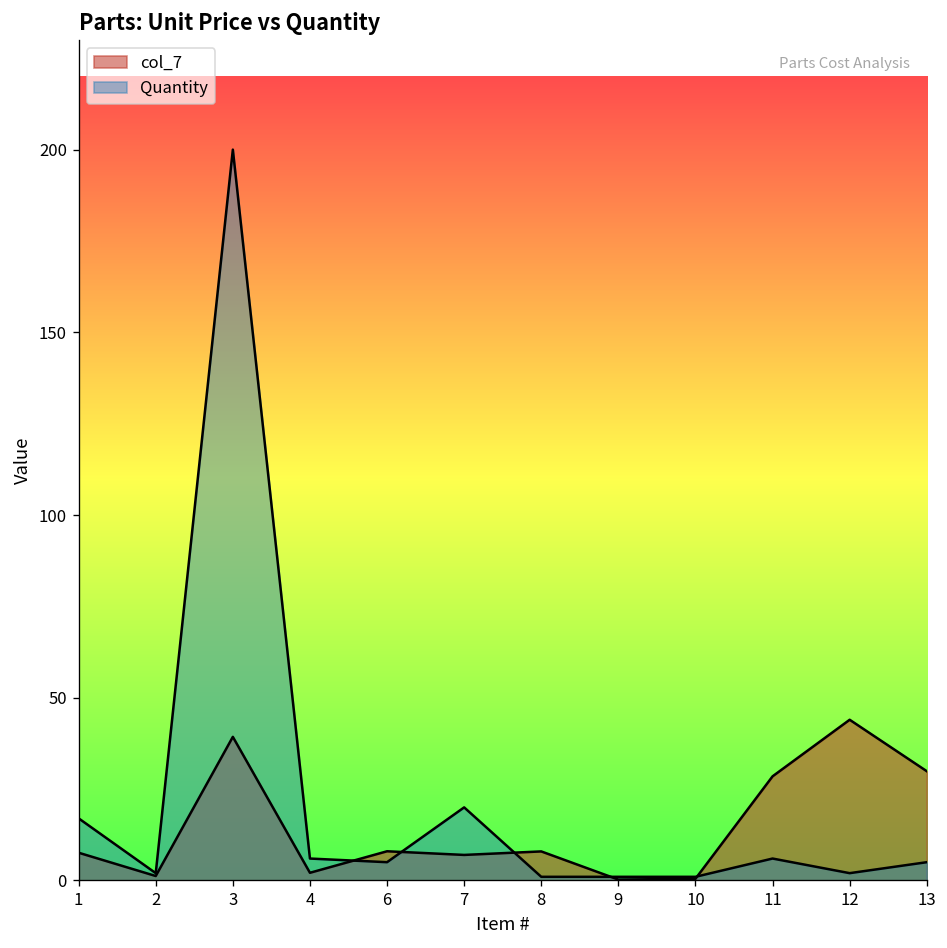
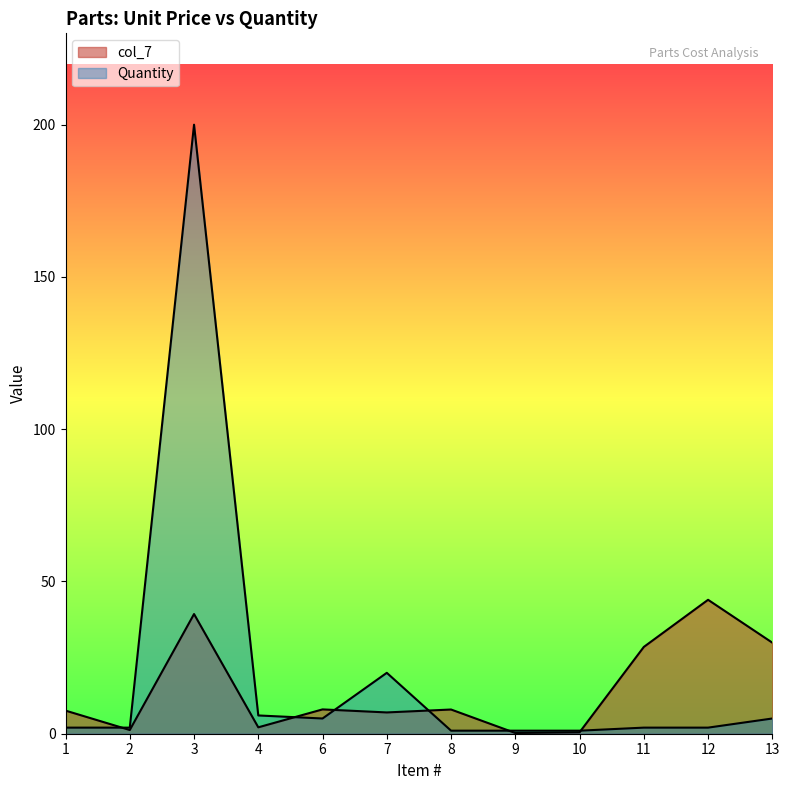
Quantity, 1: 17 -> 2
Quantity, 11: 6 -> 2
